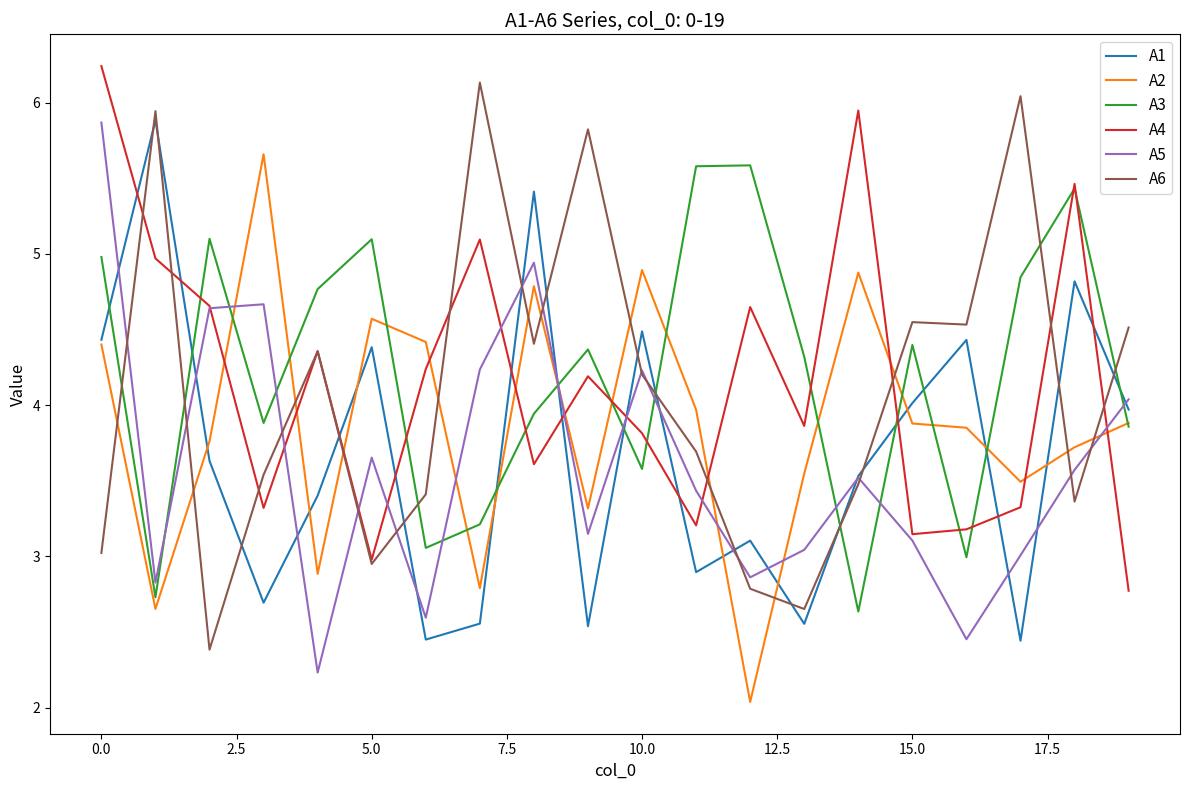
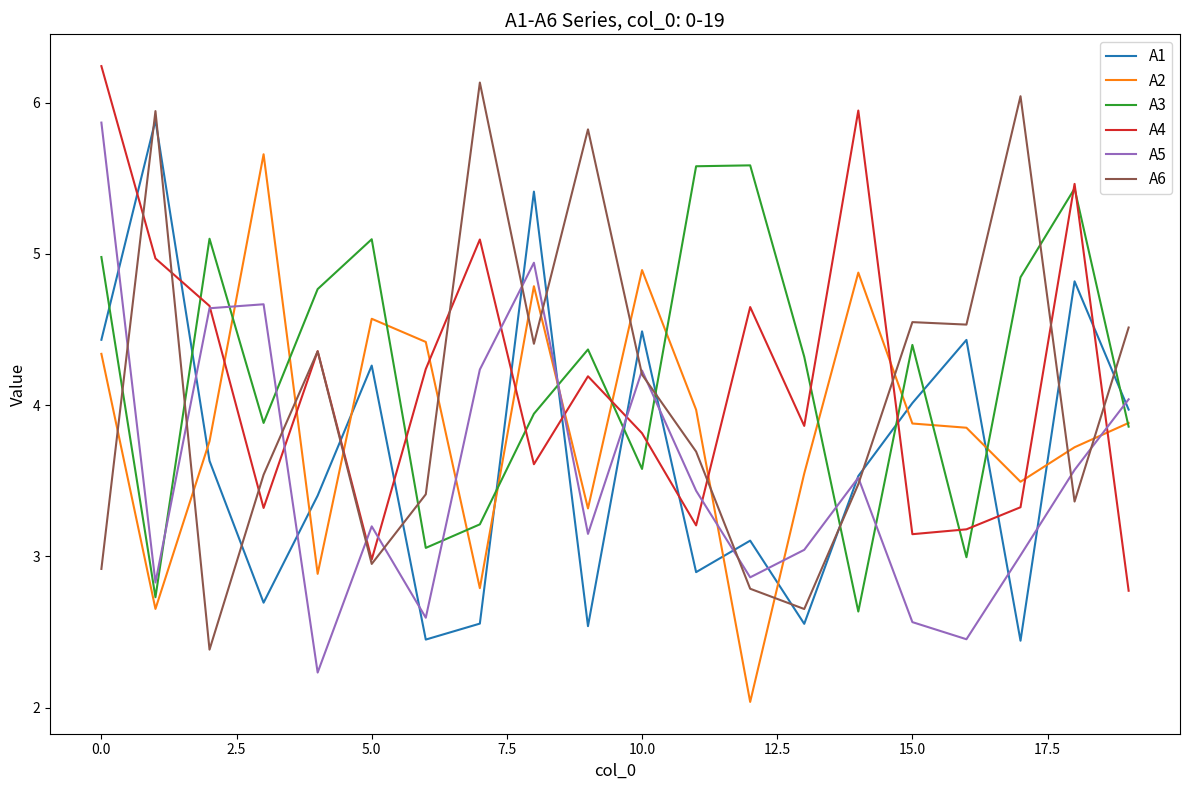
A2, 0.0: 4.40 -> 4.34
A6, 0.0: 3.02 -> 2.92
A1, 5.0: 4.38 -> 4.26
A5, 5.0: 3.65 -> 3.20
A5, 15.0: 3.10 -> 2.56
